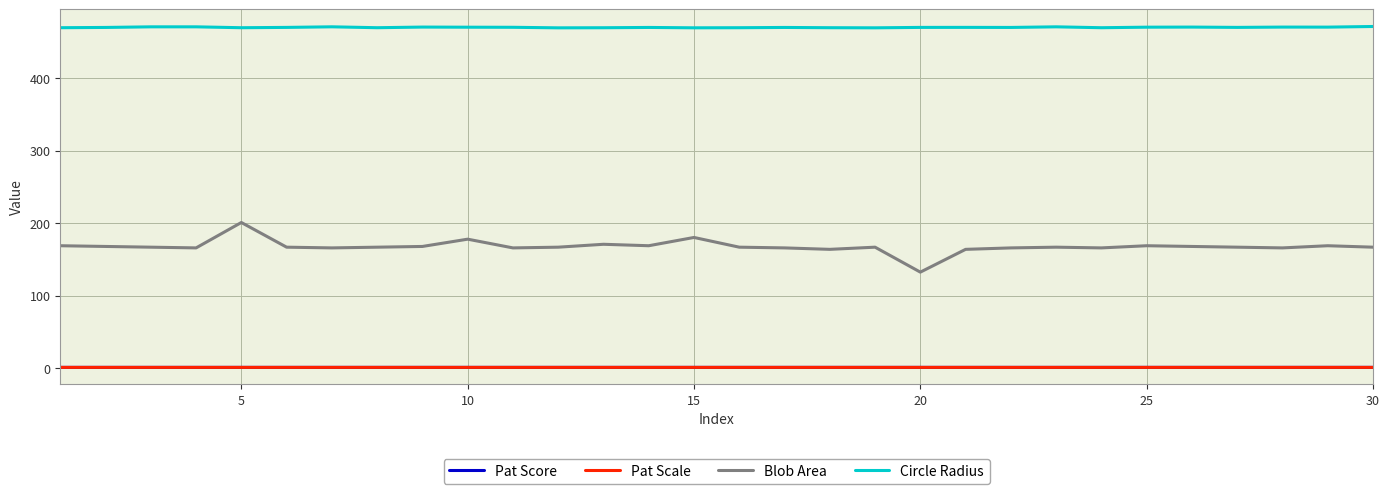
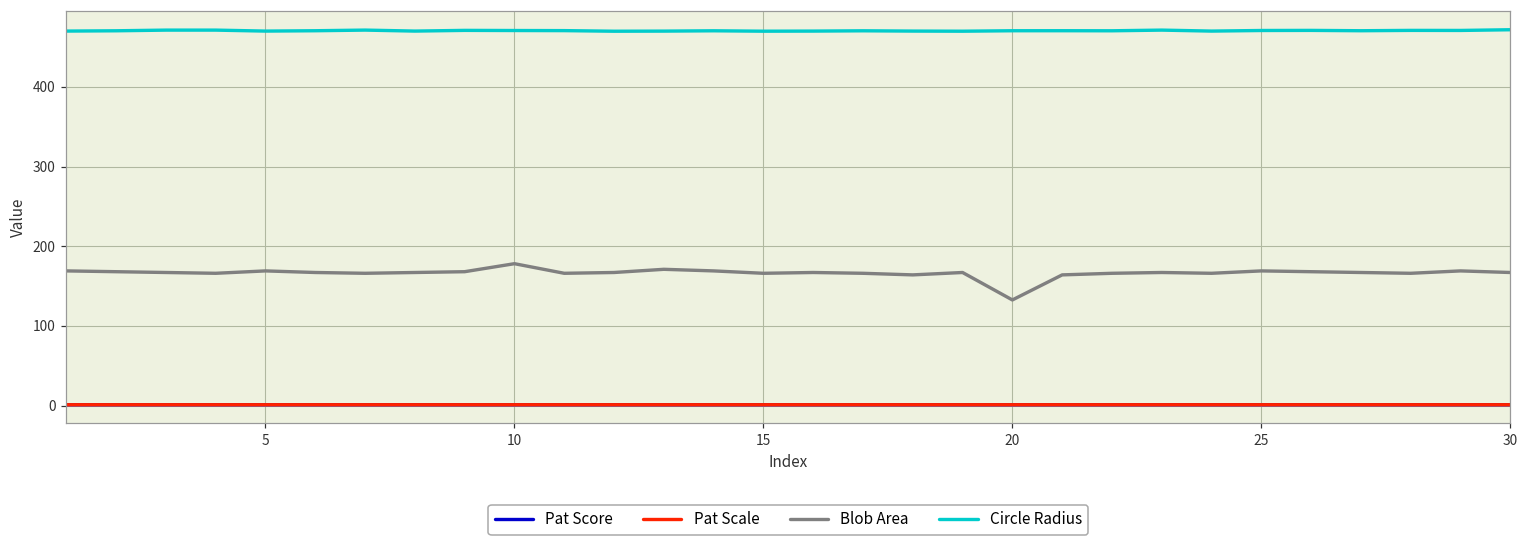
Blob Area, 5: 200 -> 170
Blob Area, 15: 180 -> 170
